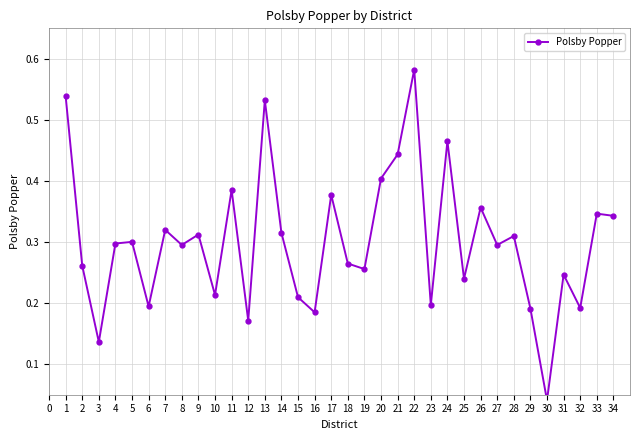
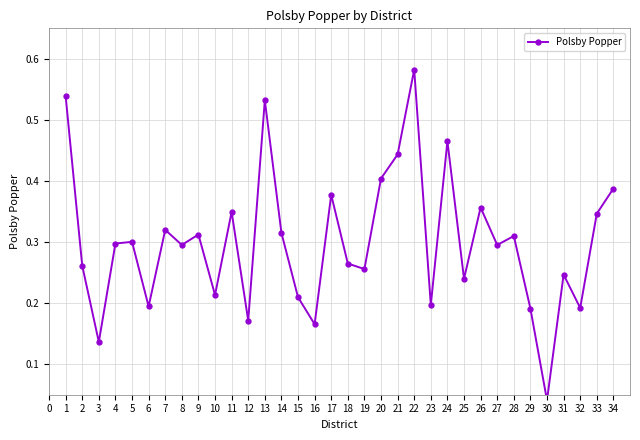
11: 0.39 -> 0.35
16: 0.18 -> 0.17
34: 0.34 -> 0.39
